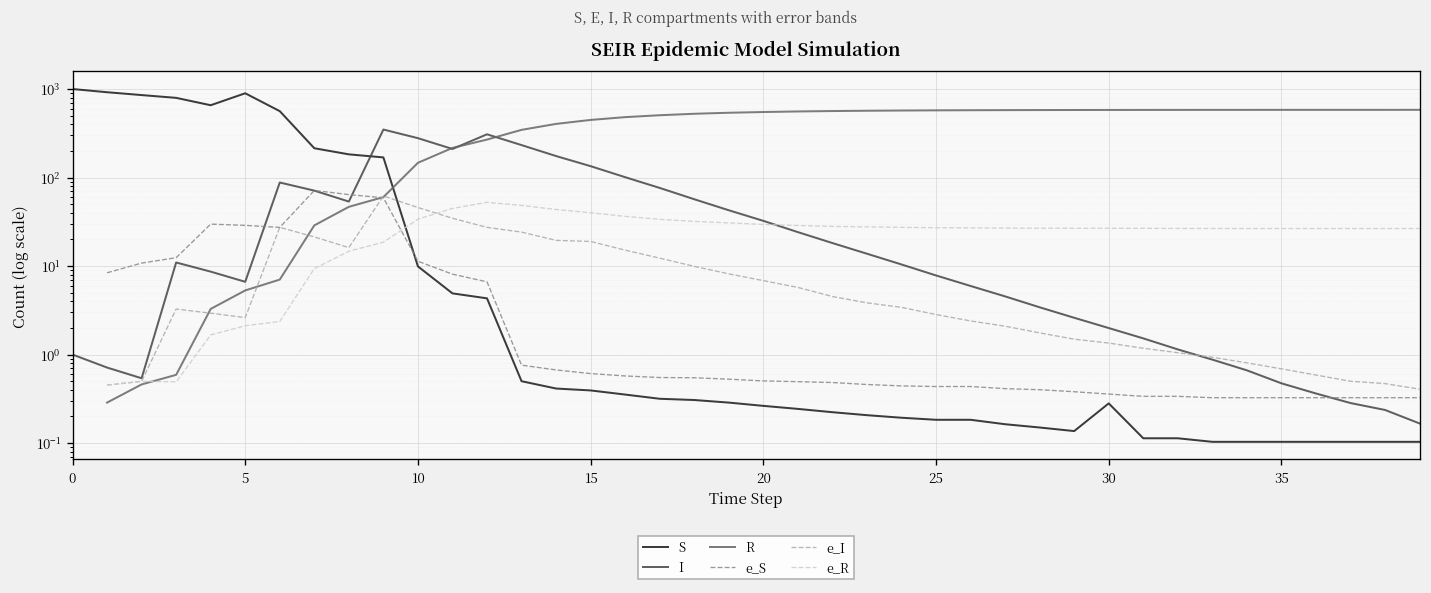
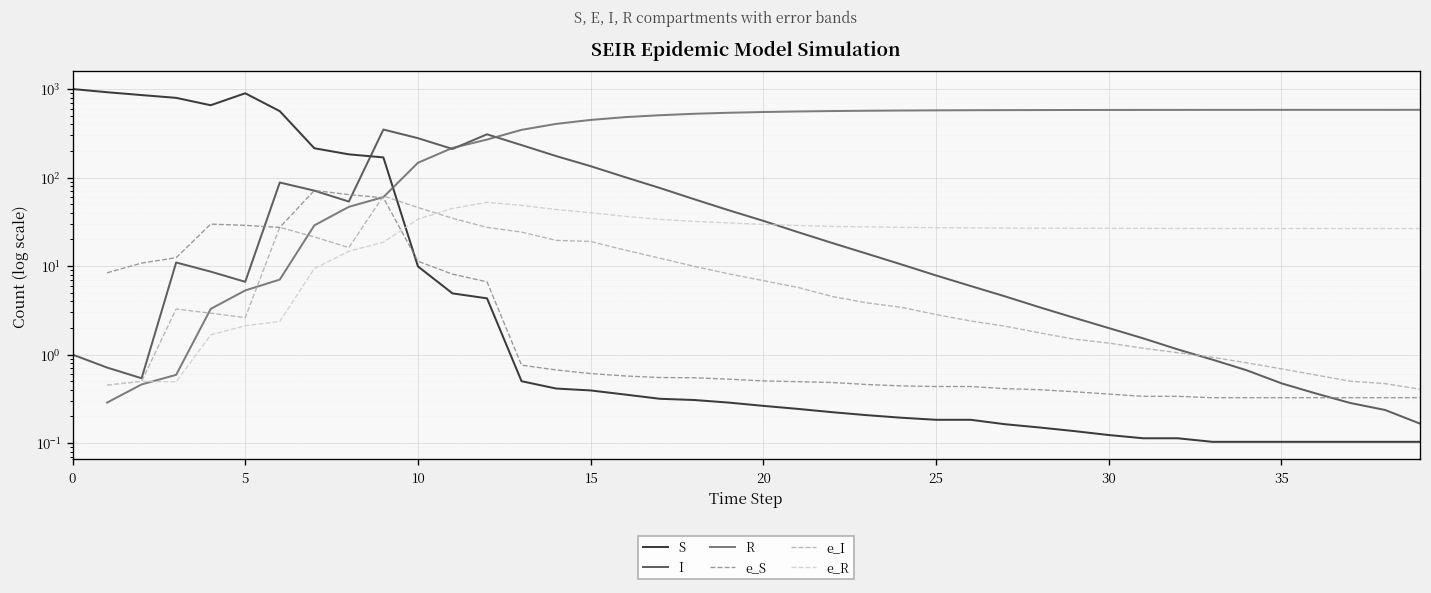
S, 30: 0.28 -> 0.12
